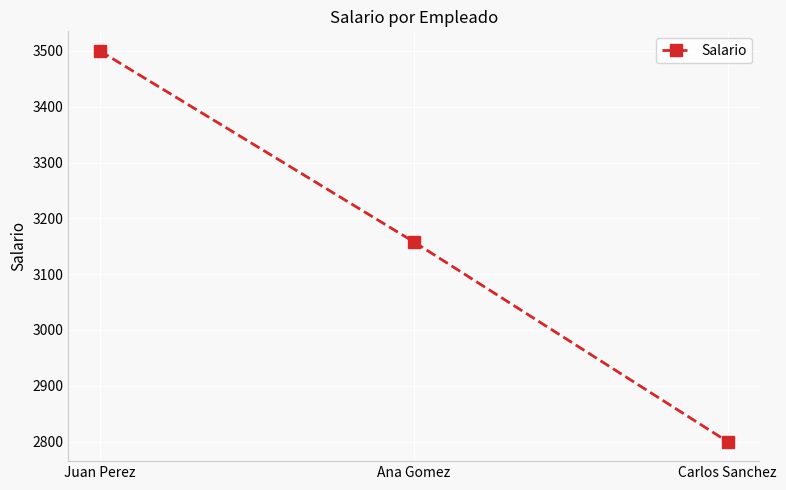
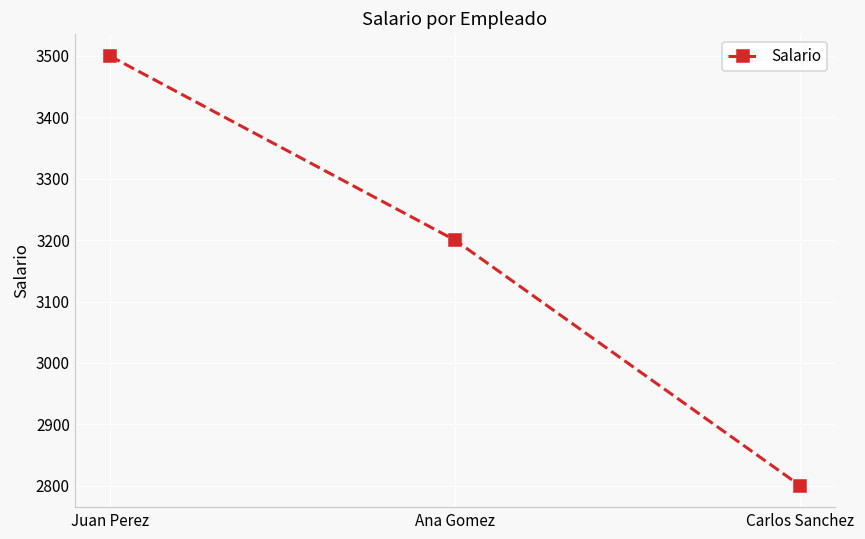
Ana Gomez: 3160 -> 3200
